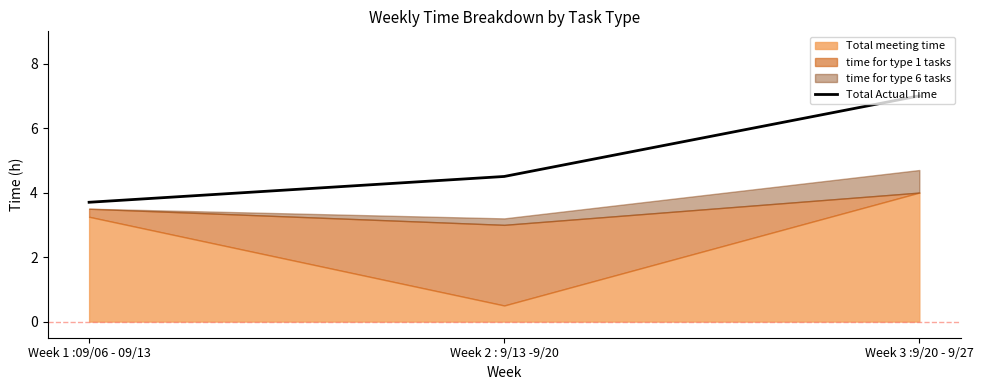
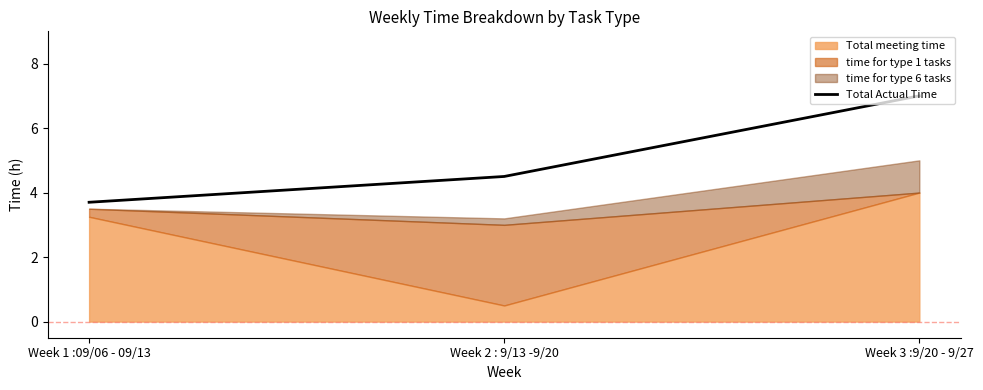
time for type 6 tasks, Week 3 :9/20 - 9/27: 0.7 -> 1.0
